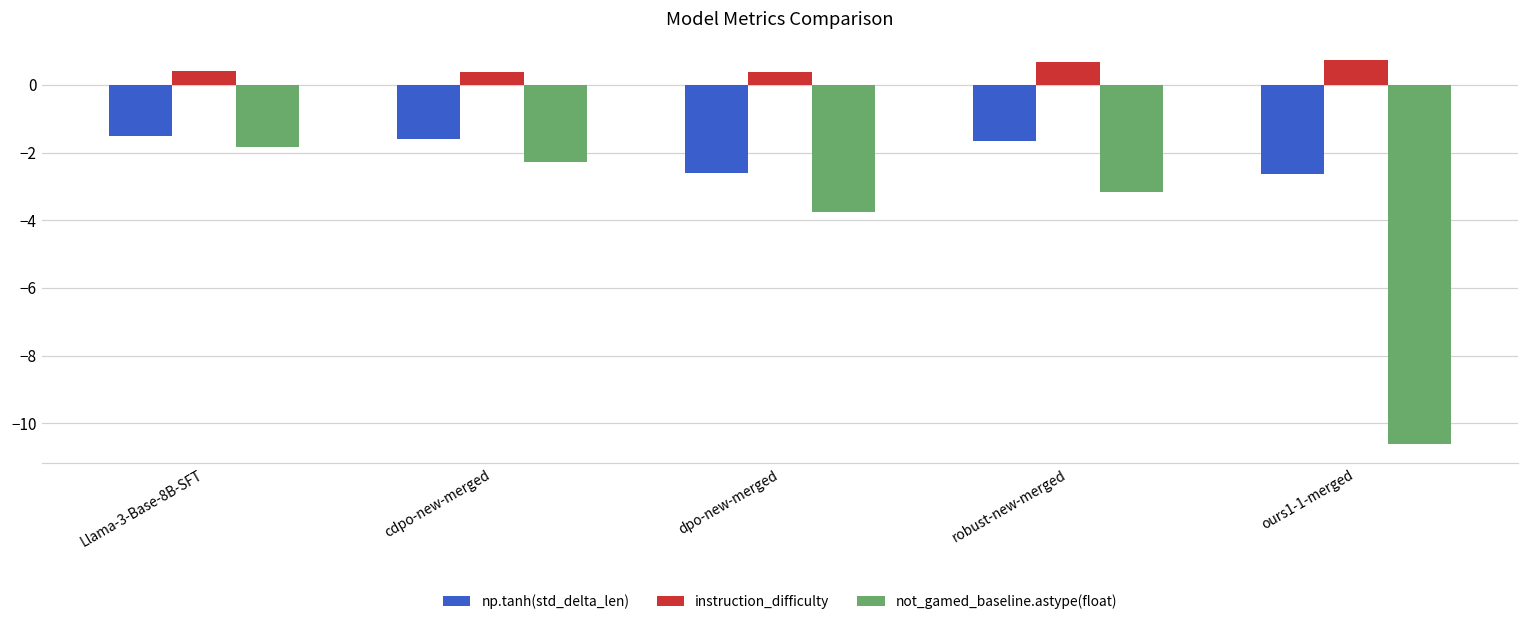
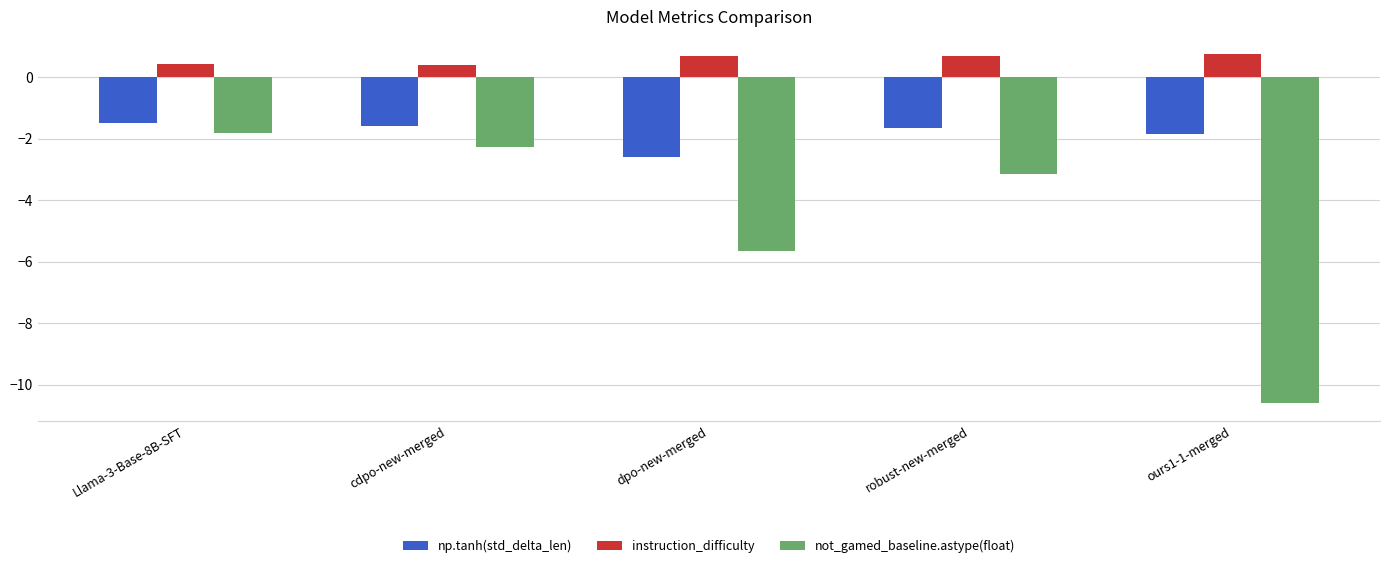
instruction_difficulty, dpo-new-merged: 0.4 -> 0.7
not_gamed_baseline.astype(float), dpo-new-merged: -3.8 -> -5.7
np.tanh(std_delta_len), ours1-1-merged: -2.6 -> -1.8
